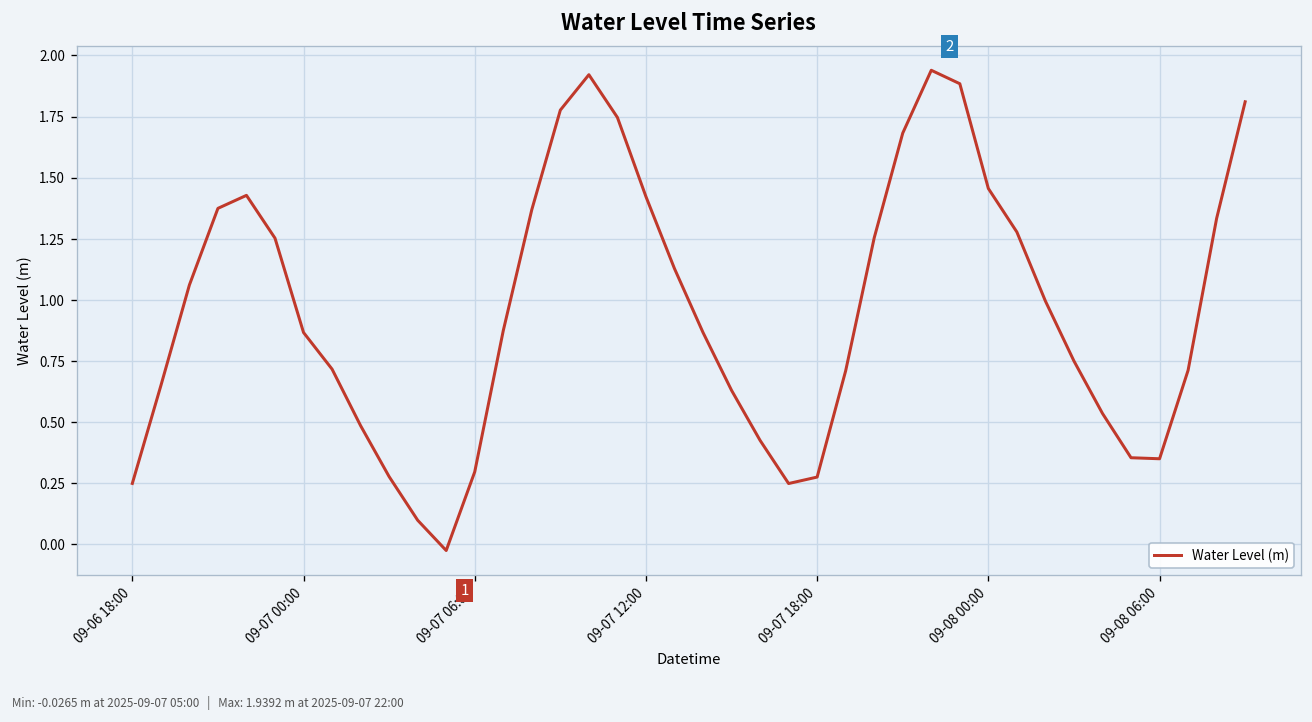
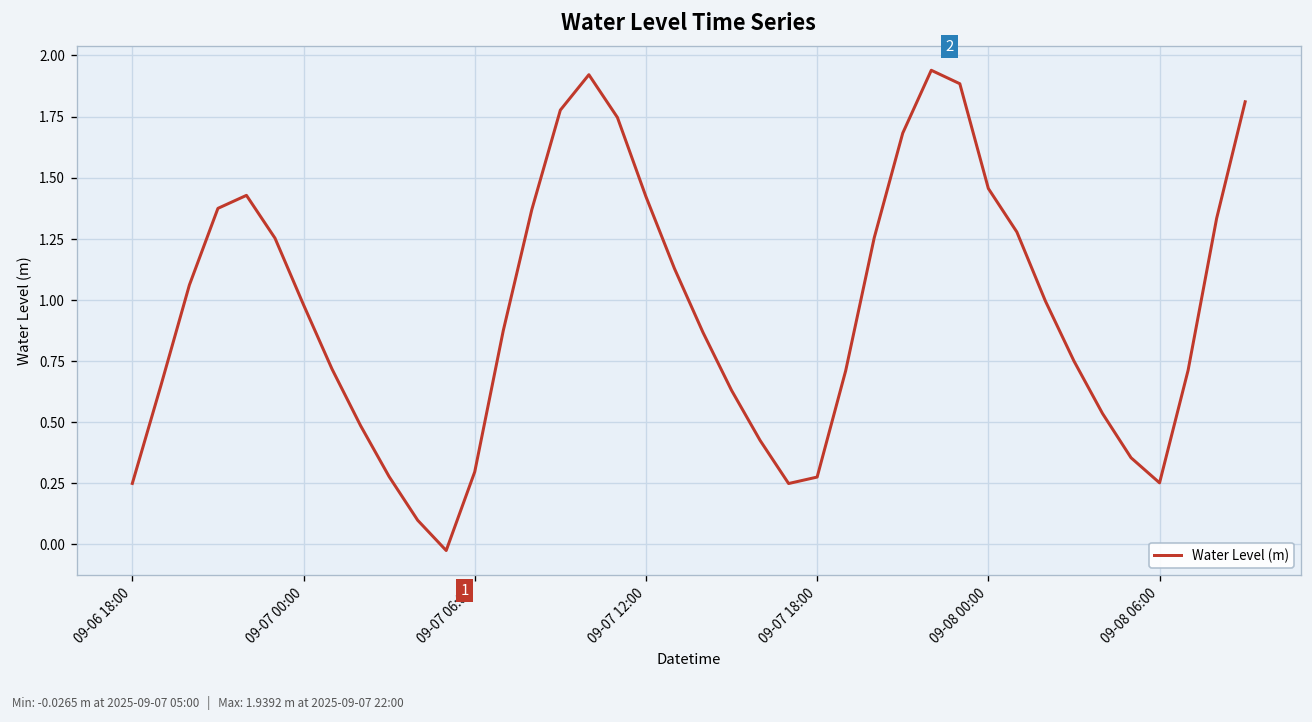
09-07 00:00: 0.87 -> 0.98
09-08 06:00: 0.35 -> 0.25
